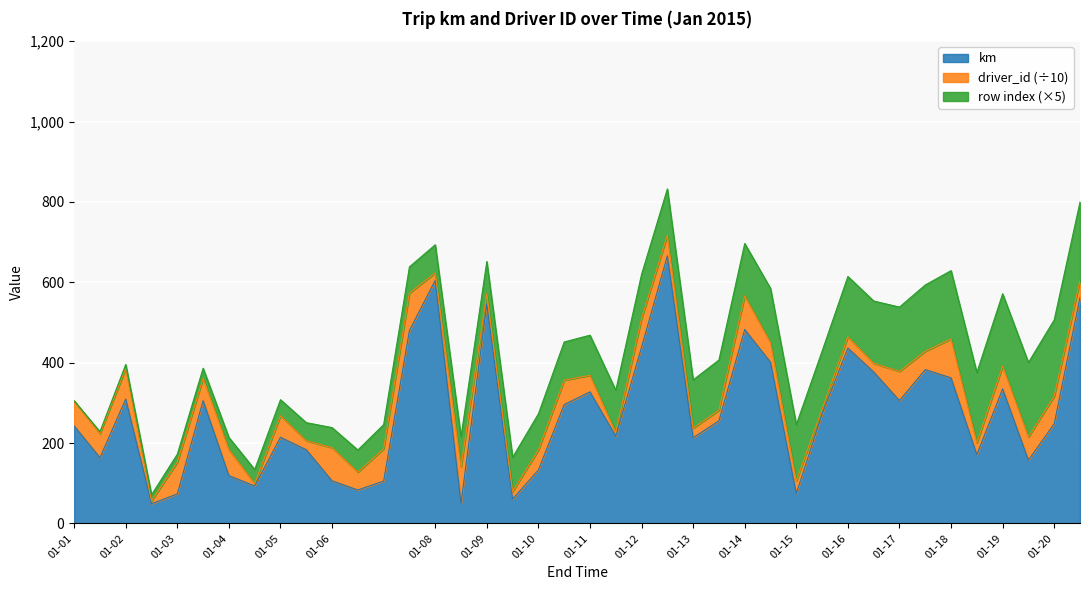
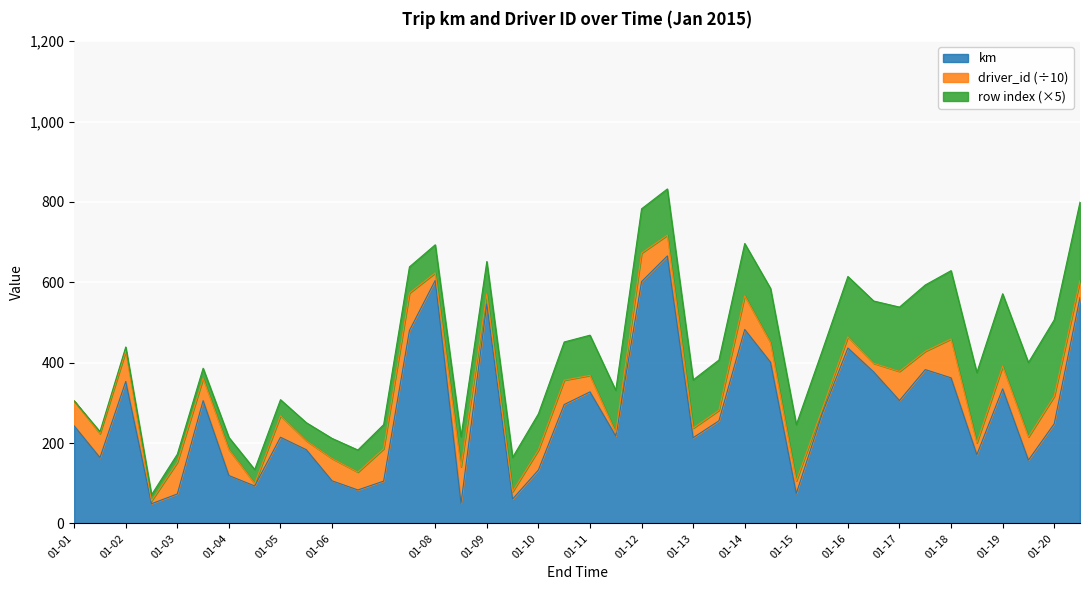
km, 01-02: 310 -> 350
driver_id (÷10), 01-06: 80 -> 60
km, 01-12: 440 -> 600
